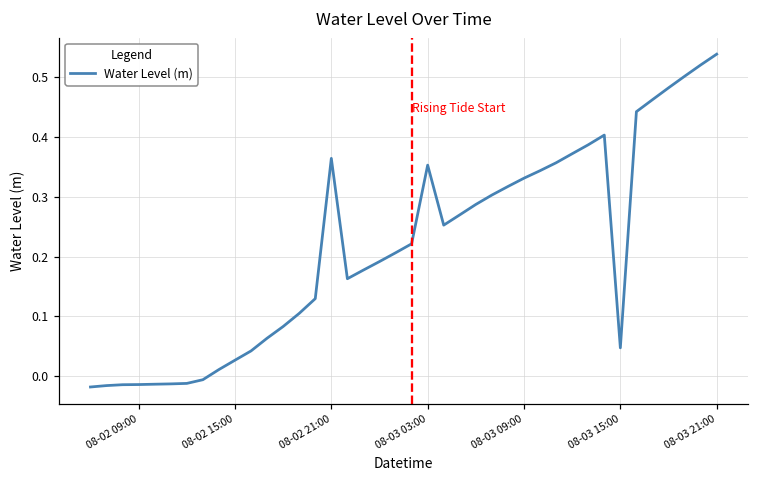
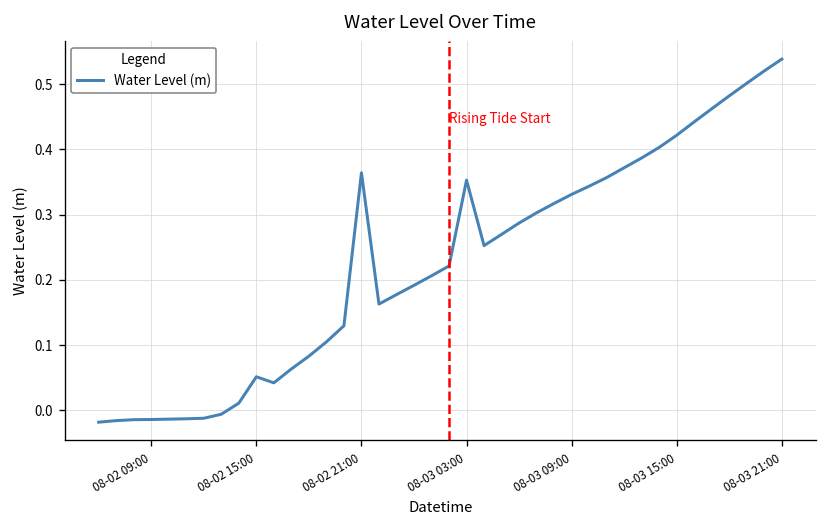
08-02 15:00: 0.03 -> 0.05
08-03 15:00: 0.05 -> 0.42
